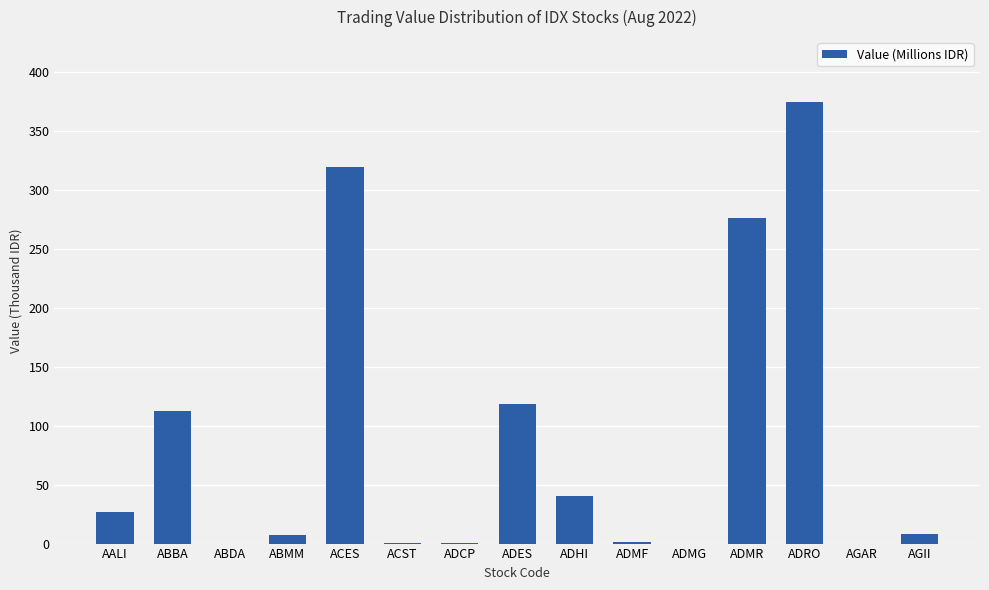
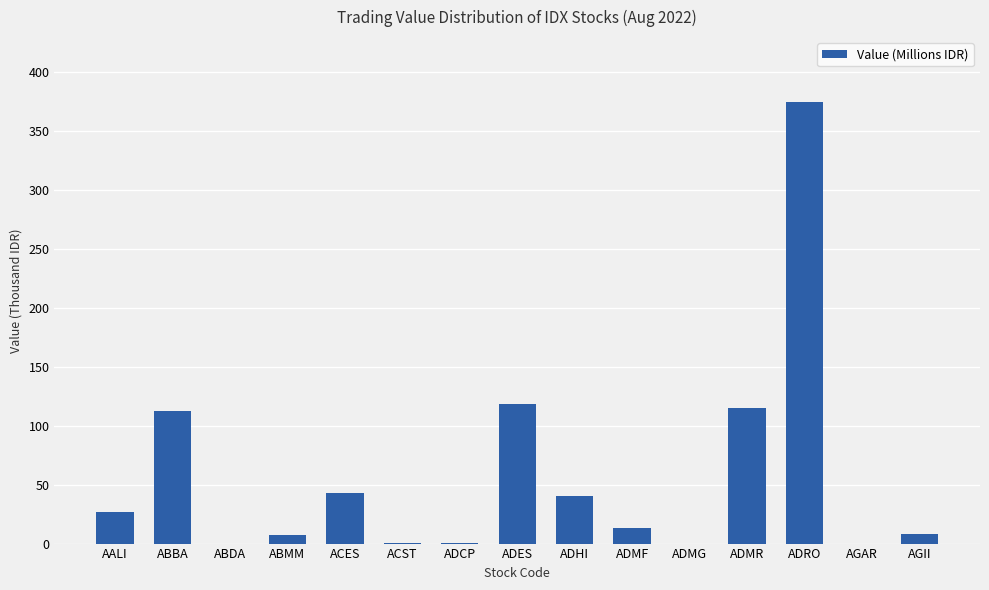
ACES: 320 -> 43
ADMF: 1 -> 14
ADMR: 276 -> 115
